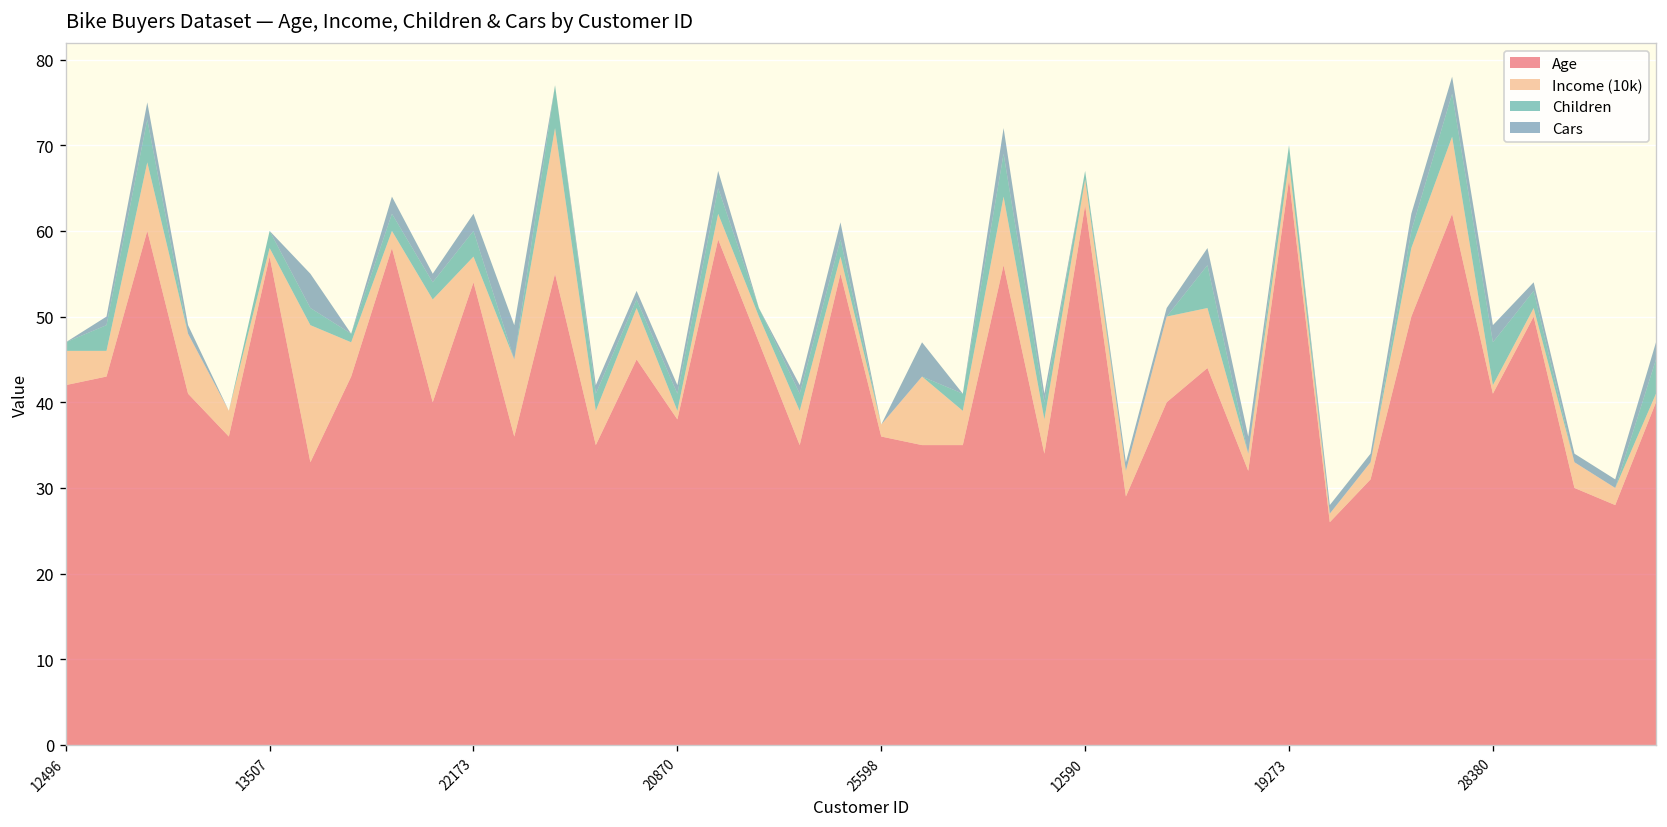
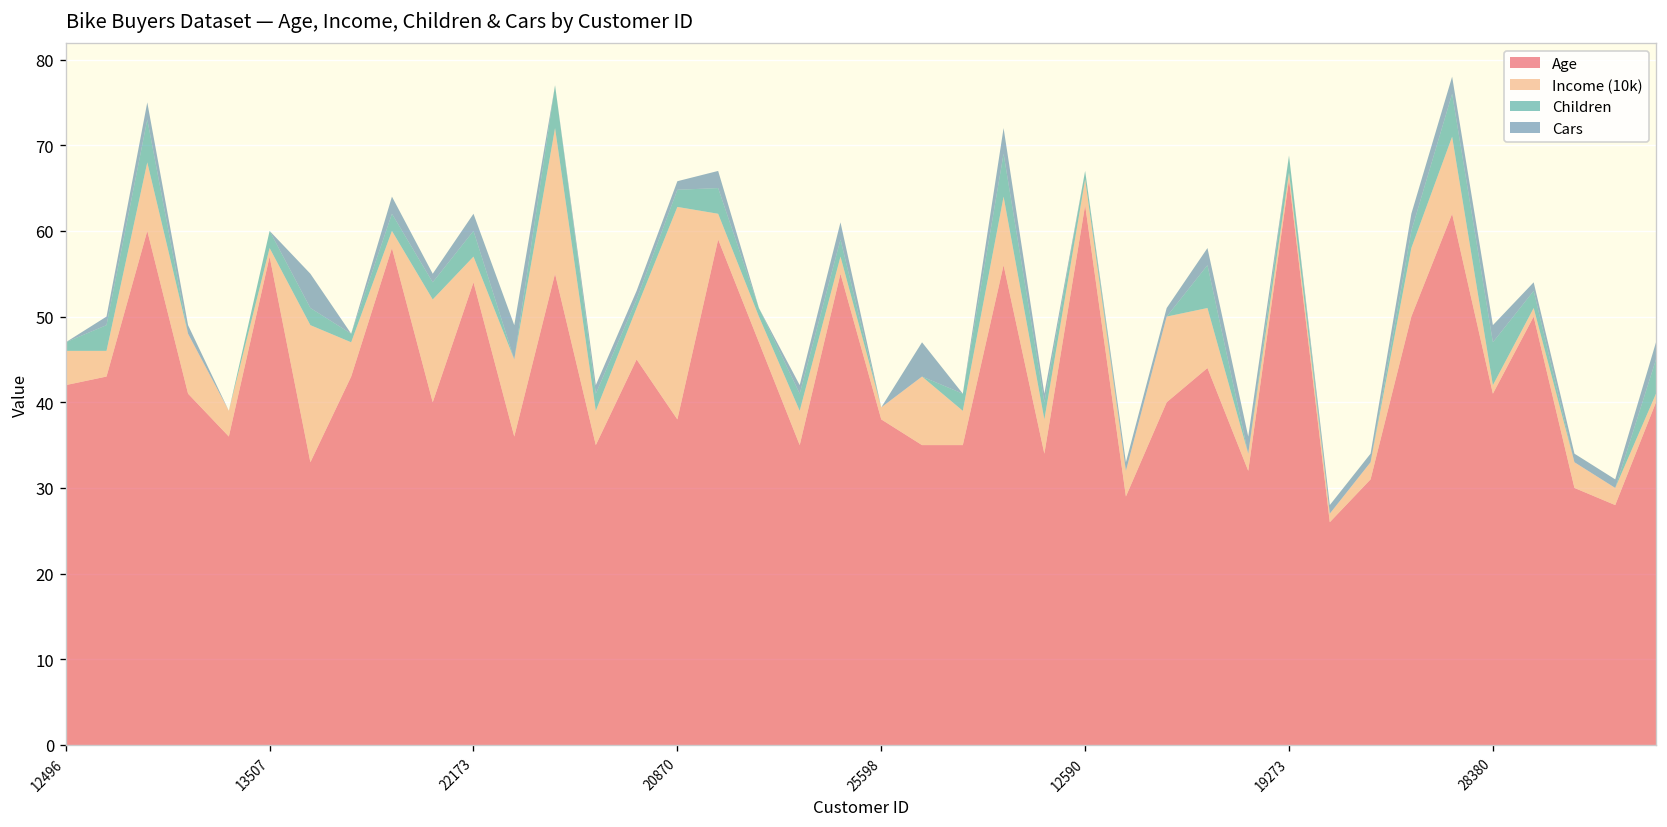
Income (10k), 20870: 1 -> 25
Age, 25598: 36 -> 38
Income (10k), 19273: 2 -> 1
